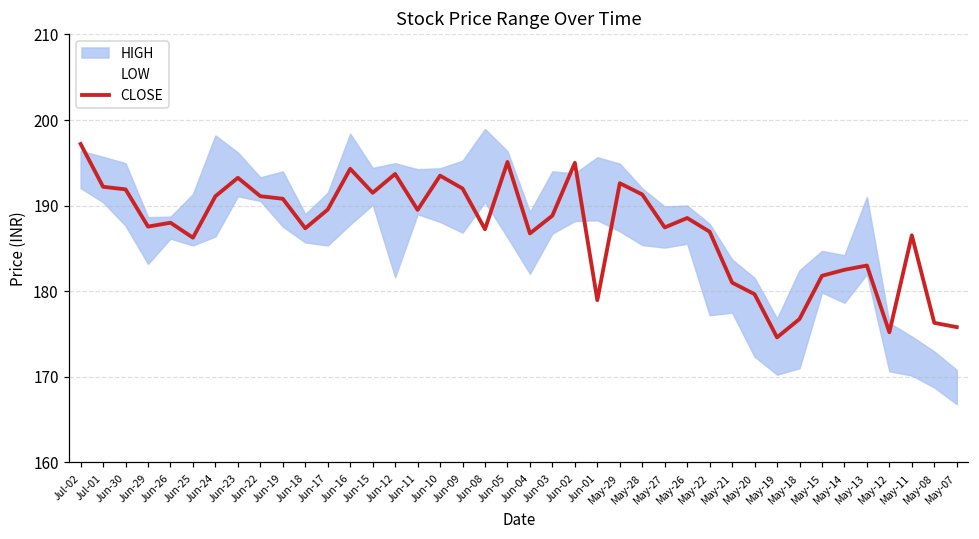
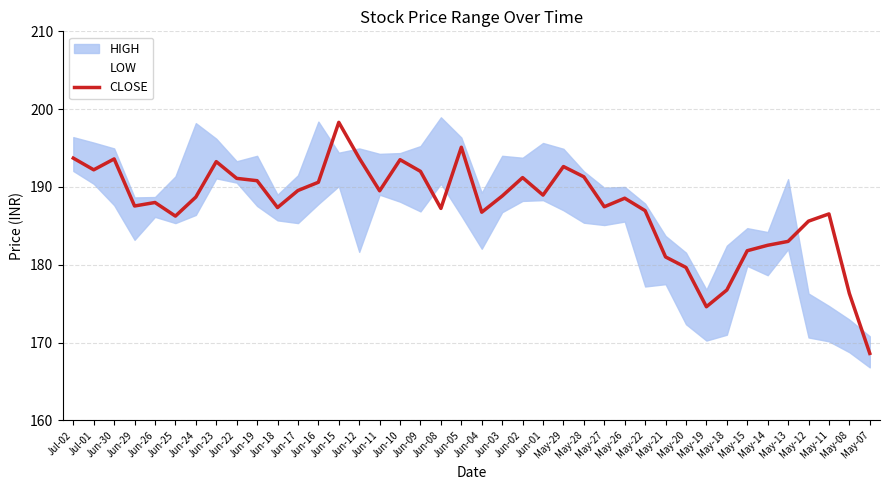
CLOSE, Jul-02: 197 -> 194
CLOSE, Jun-30: 192 -> 194
CLOSE, Jun-24: 191 -> 189
CLOSE, Jun-16: 194 -> 191
CLOSE, Jun-15: 192 -> 198
CLOSE, Jun-02: 195 -> 191
CLOSE, Jun-01: 179 -> 189
CLOSE, May-12: 175 -> 186
CLOSE, May-07: 176 -> 169
